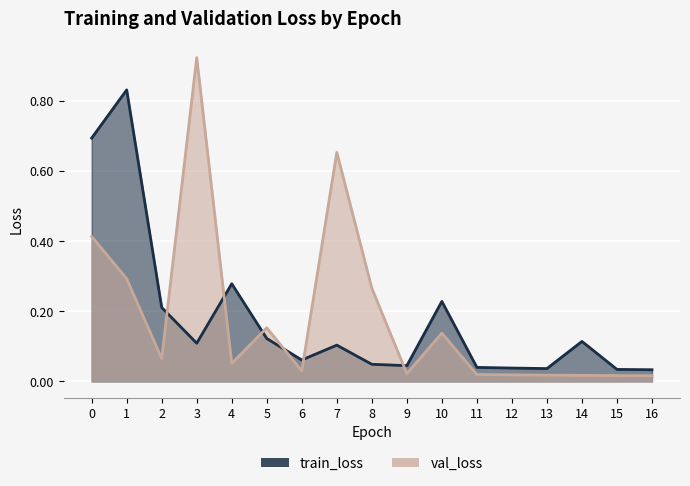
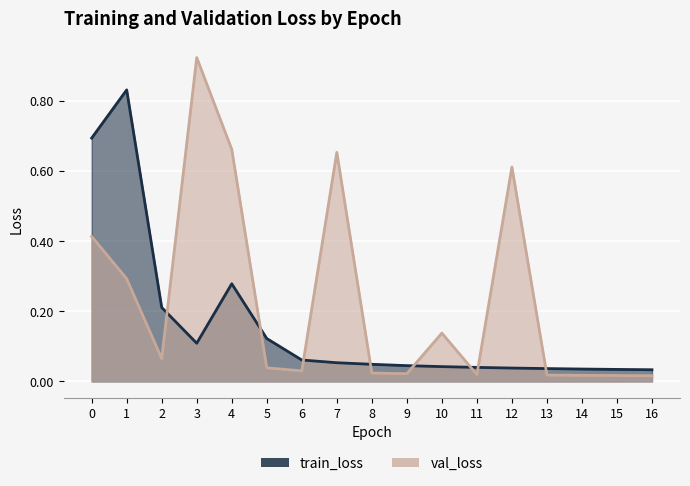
val_loss, 4: 0.05 -> 0.66
val_loss, 5: 0.15 -> 0.04
train_loss, 7: 0.10 -> 0.05
val_loss, 8: 0.27 -> 0.02
train_loss, 10: 0.23 -> 0.04
val_loss, 12: 0.02 -> 0.61
train_loss, 14: 0.11 -> 0.04
